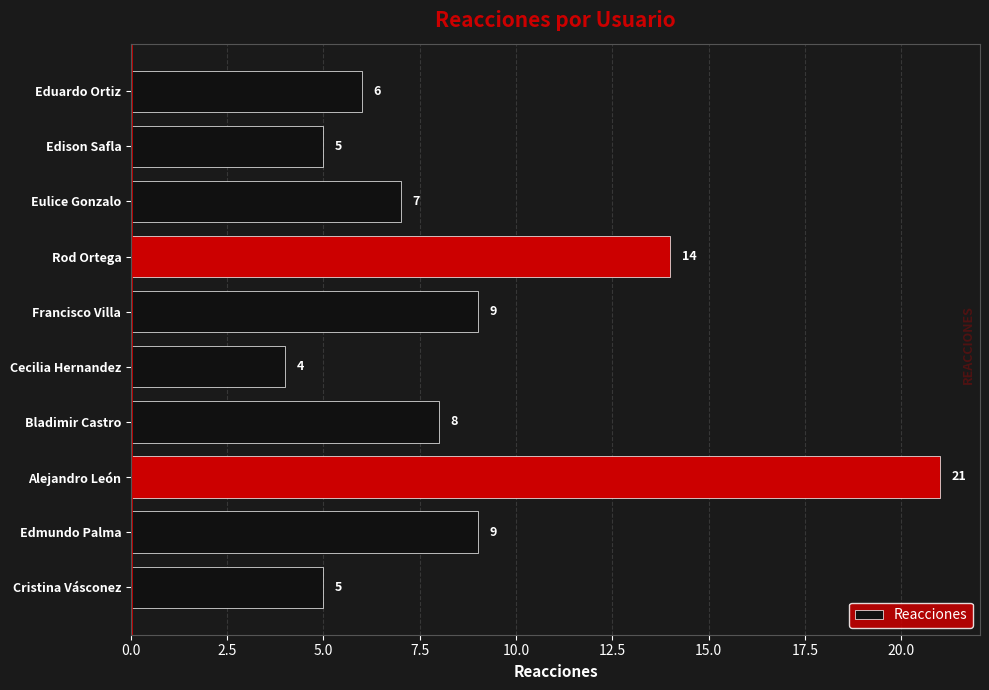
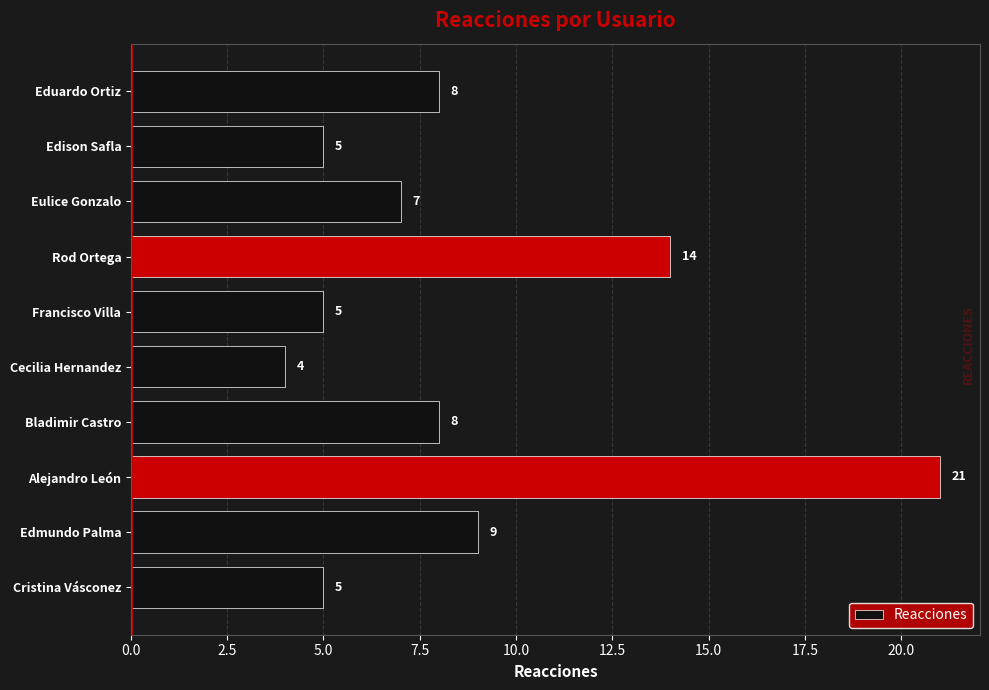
Eduardo Ortiz: 6 -> 8
Francisco Villa: 9 -> 5
